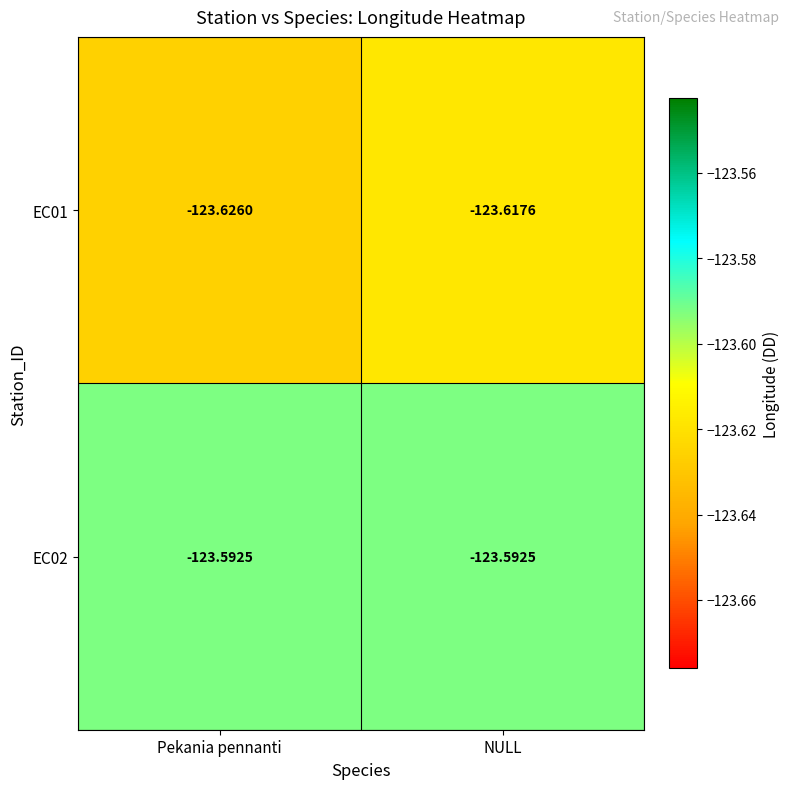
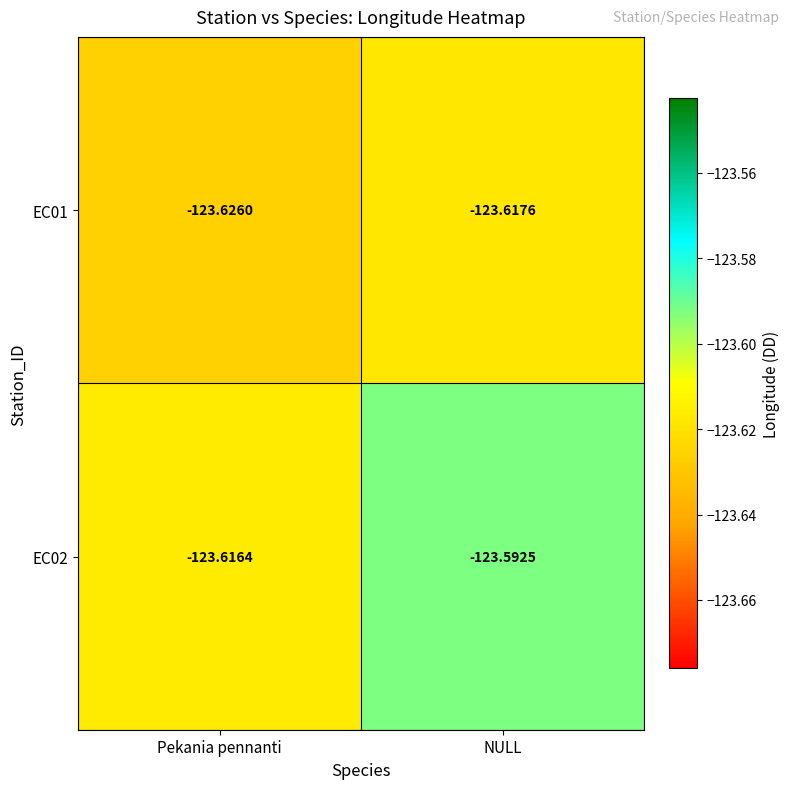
EC02, Pekania pennanti: -123.5925 -> -123.6164
